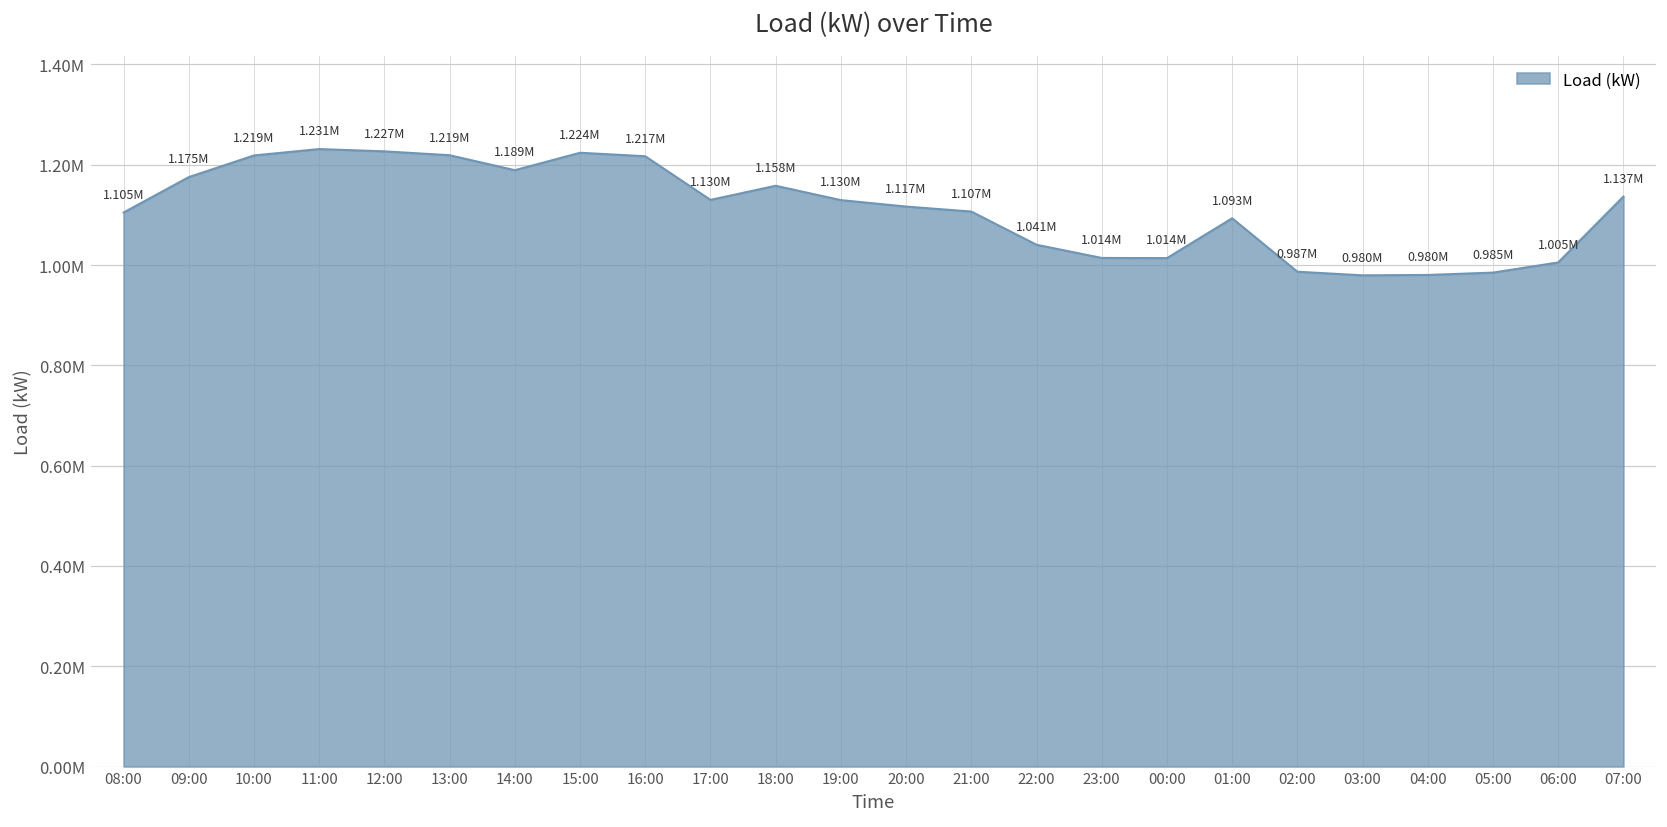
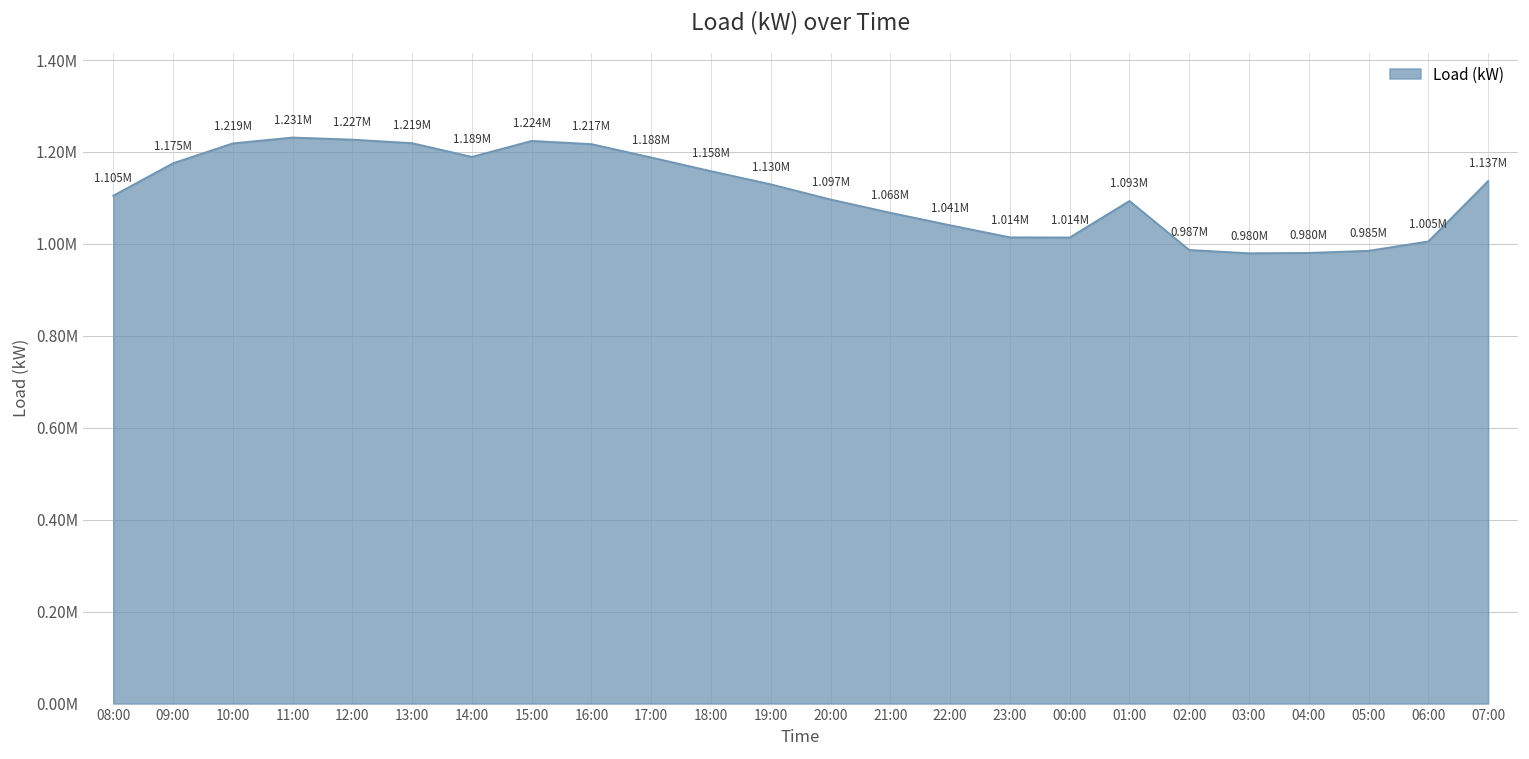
17:00: 1.130M -> 1.188M
20:00: 1.117M -> 1.097M
21:00: 1.107M -> 1.068M
